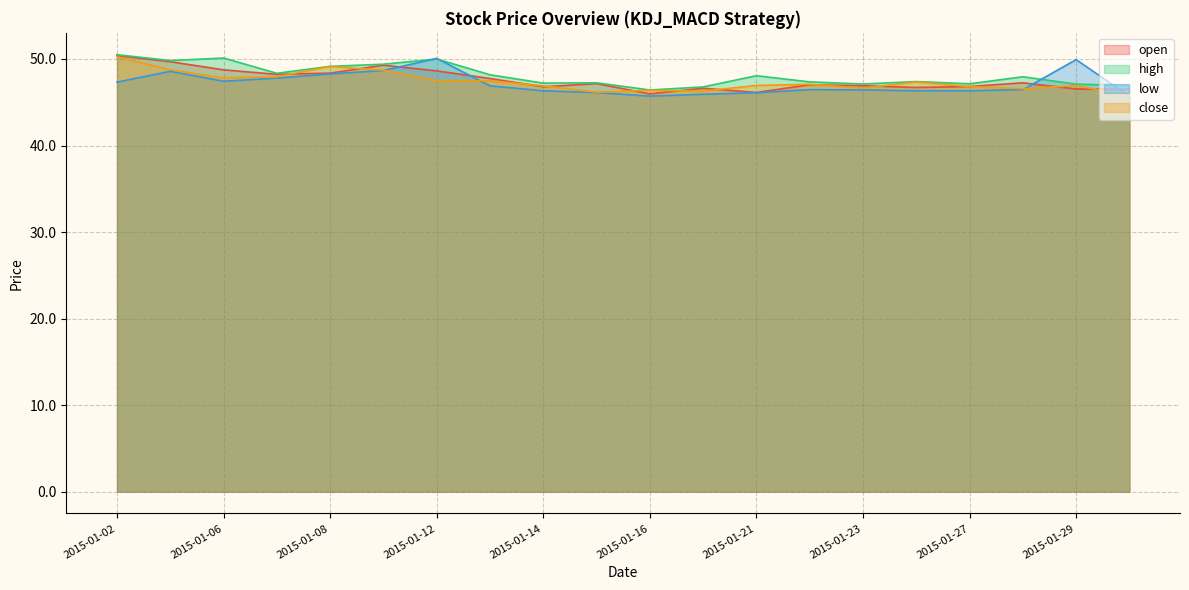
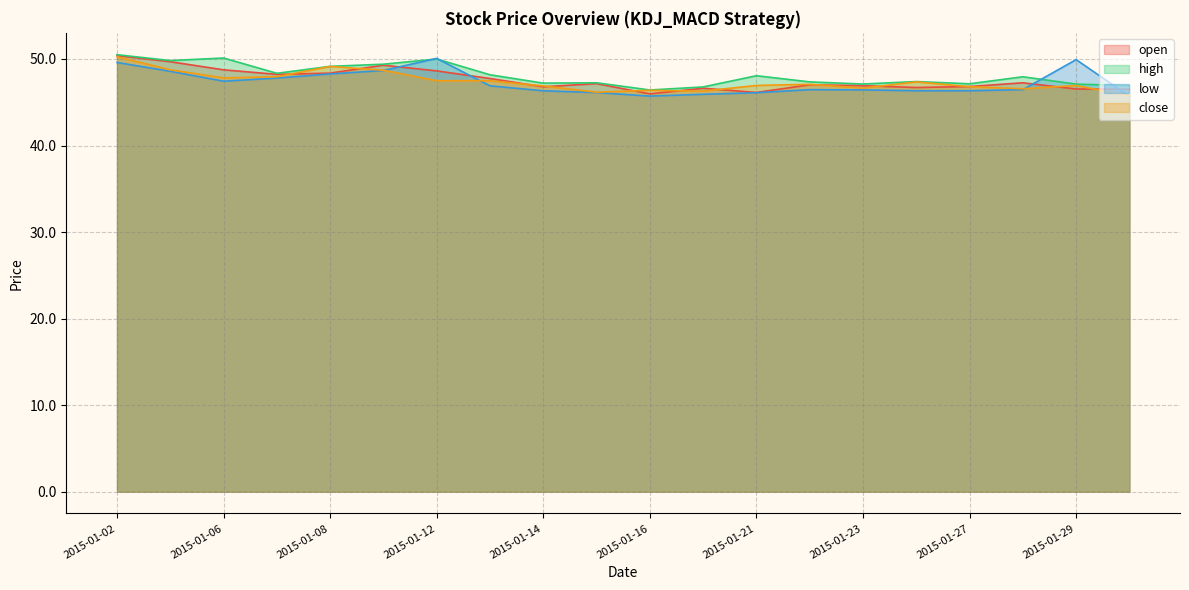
low, 2015-01-02: 47 -> 50
